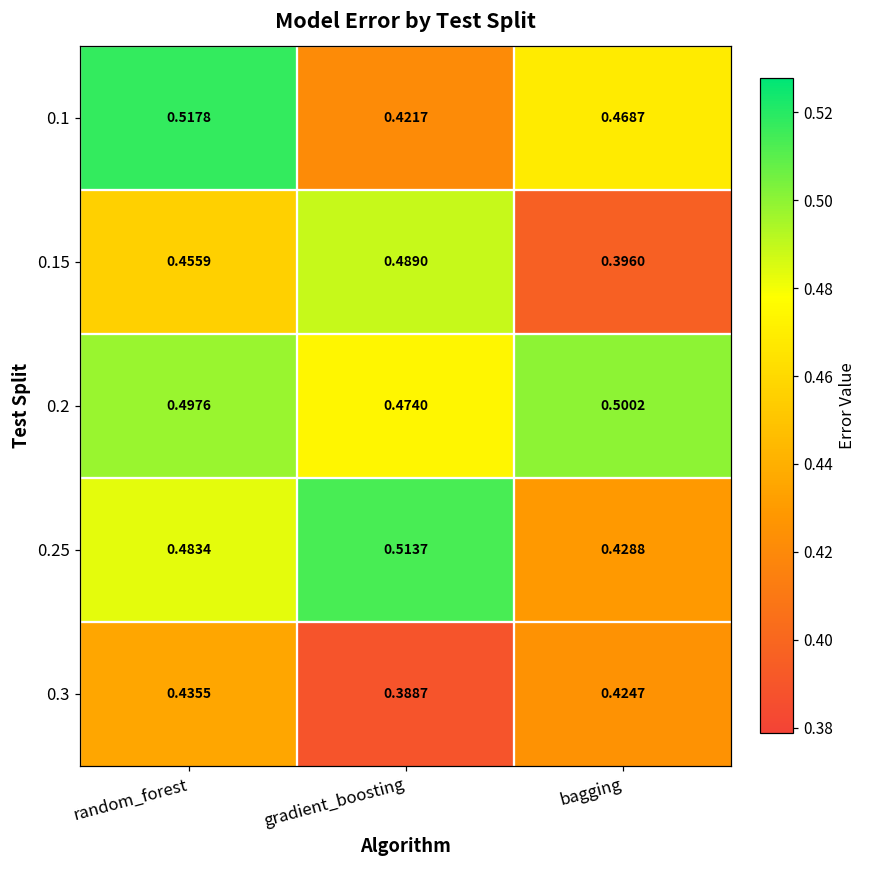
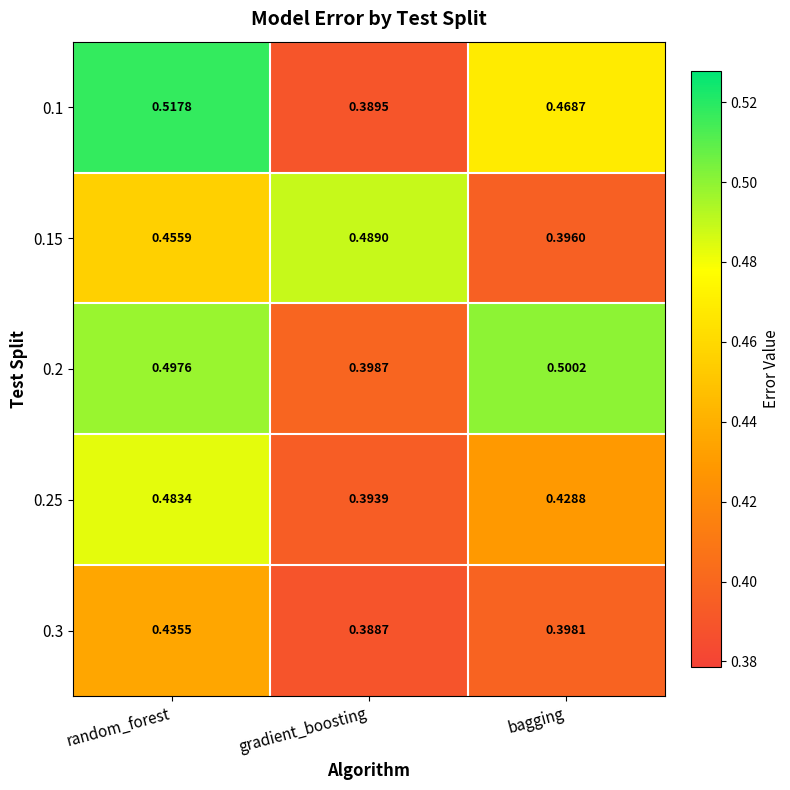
0.1, gradient_boosting: 0.4217 -> 0.3895
0.2, gradient_boosting: 0.4740 -> 0.3987
0.25, gradient_boosting: 0.5137 -> 0.3939
0.3, bagging: 0.4247 -> 0.3981
